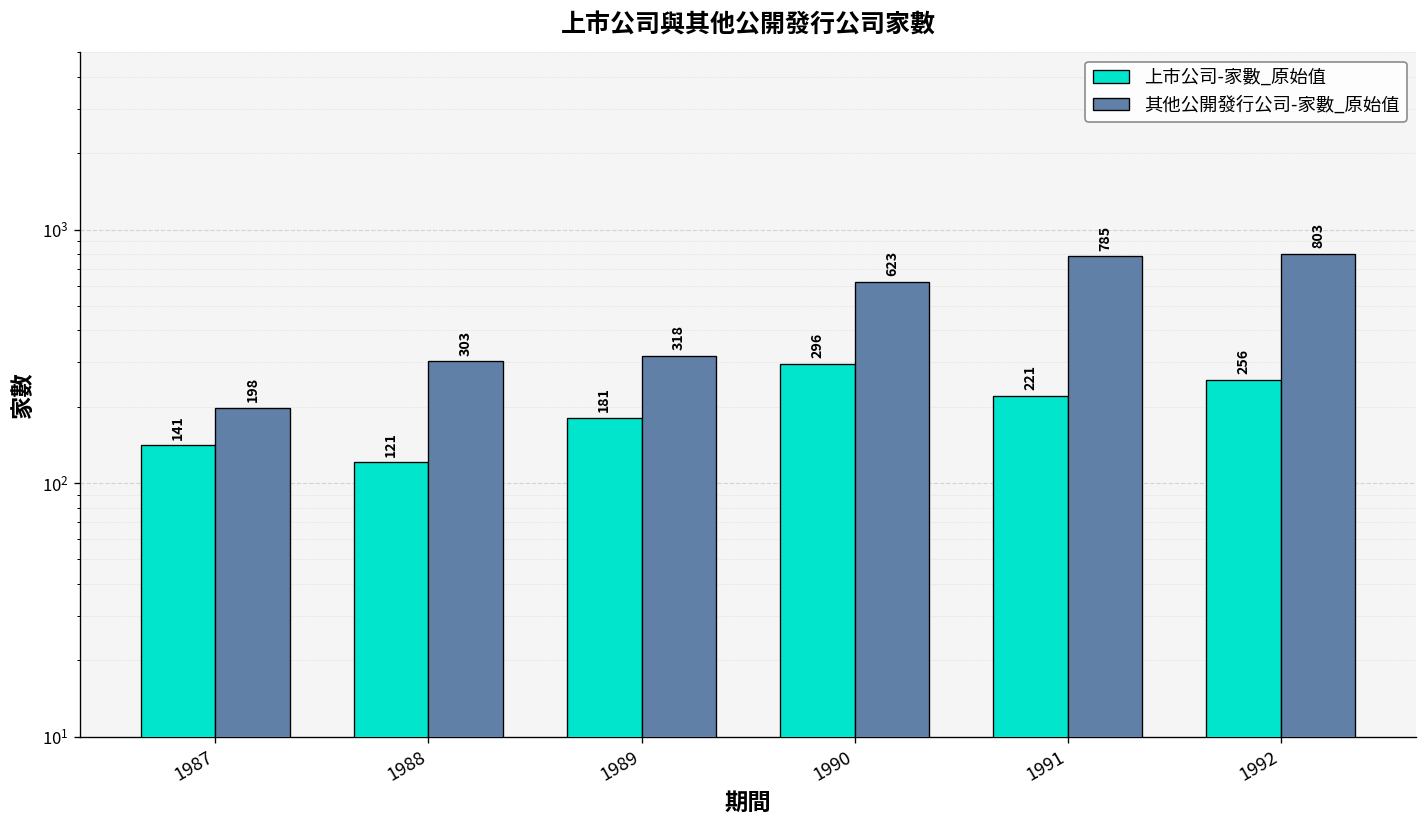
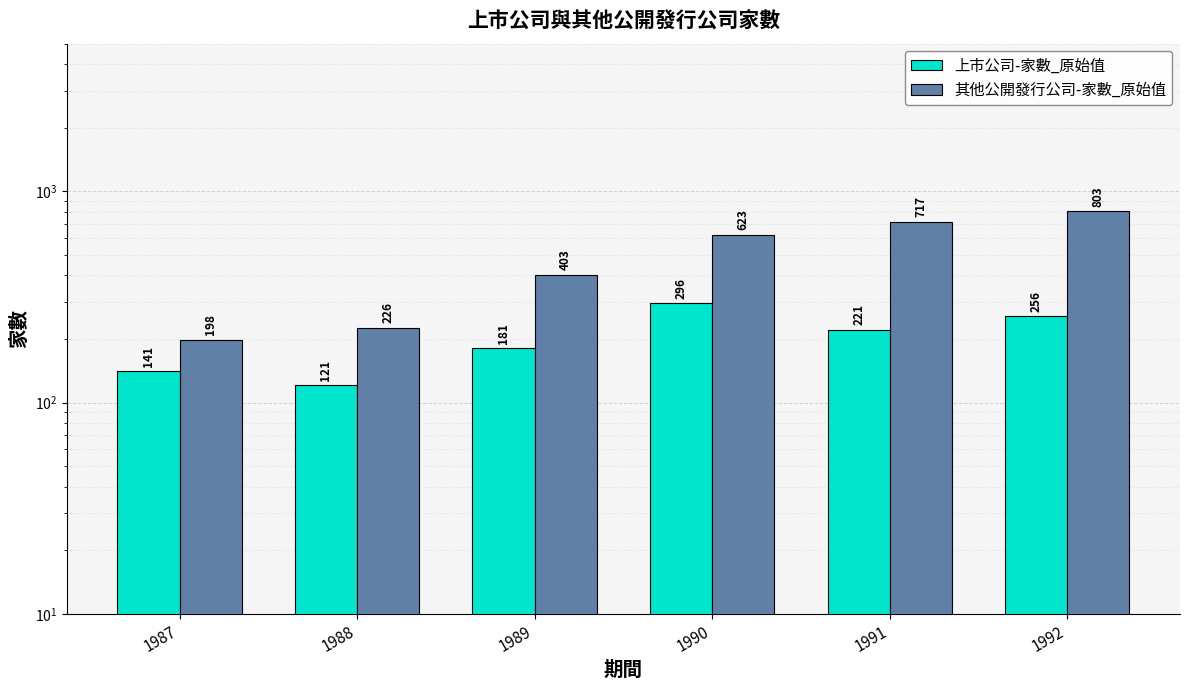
其他公開發行公司-家數_原始值, 1988: 303 -> 226
其他公開發行公司-家數_原始值, 1989: 318 -> 403
其他公開發行公司-家數_原始值, 1991: 785 -> 717
